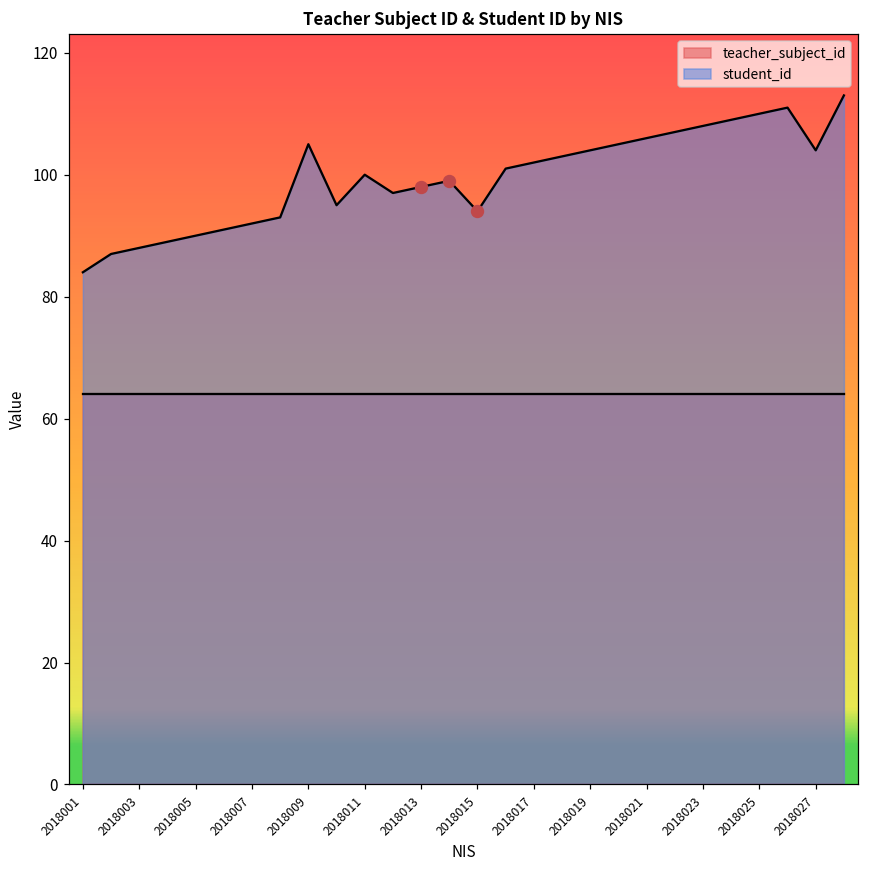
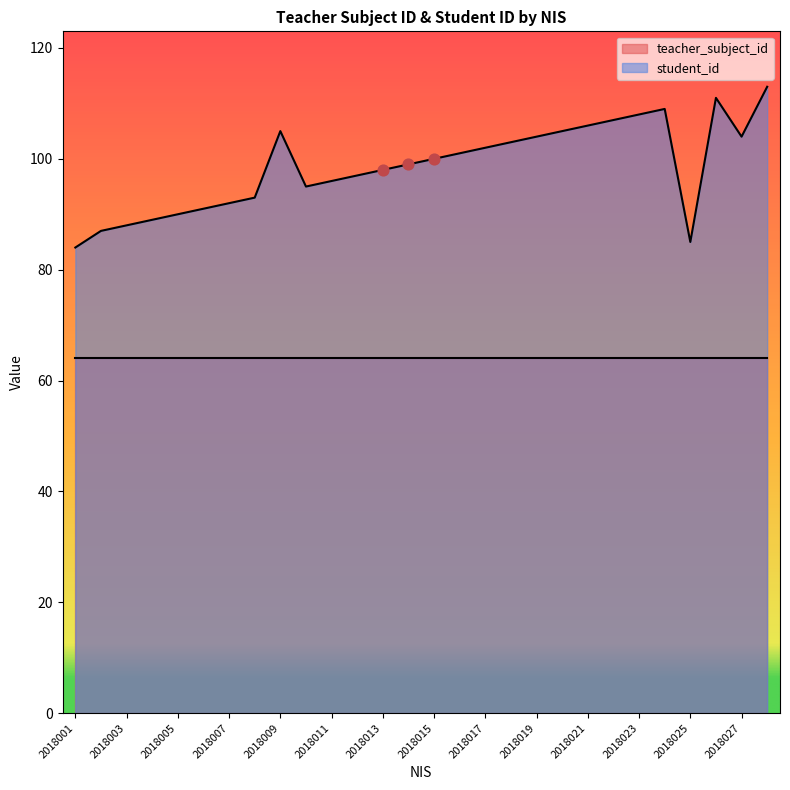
student_id, 2018011: 100 -> 96
student_id, 2018015: 94 -> 100
student_id, 2018025: 110 -> 85
